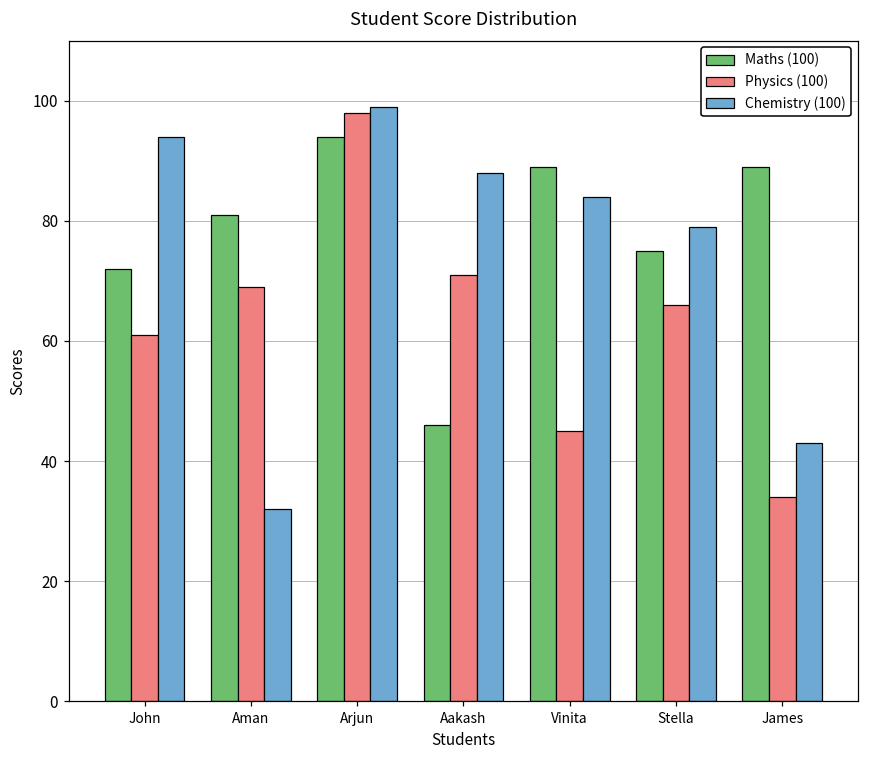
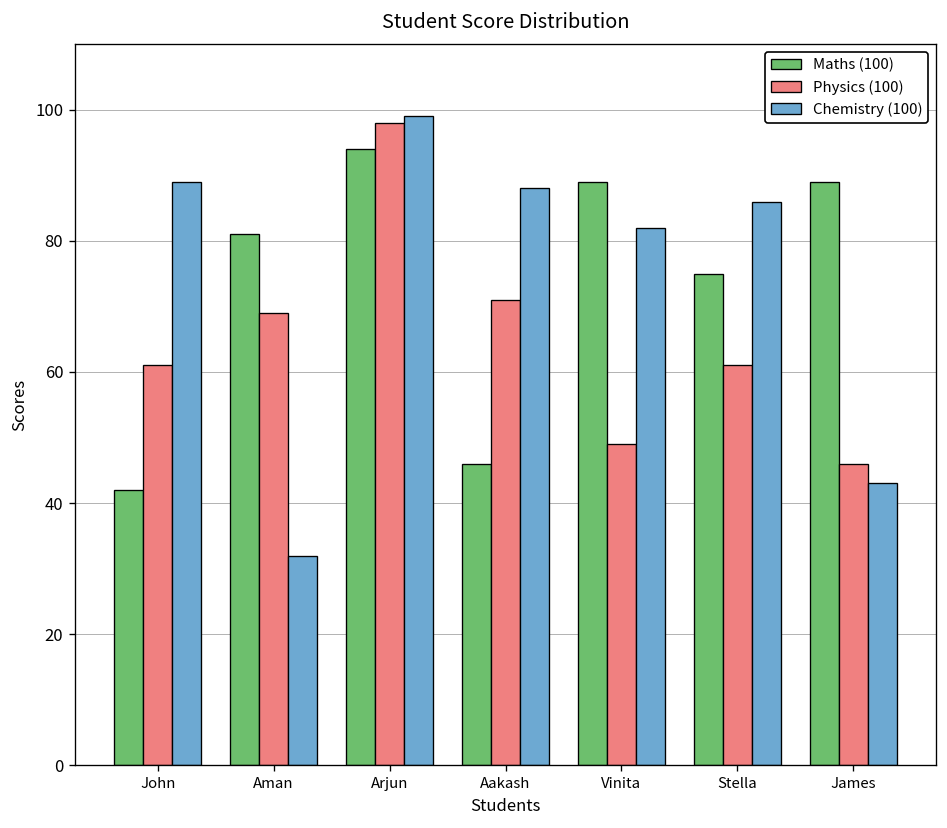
Maths (100), John: 72 -> 42
Chemistry (100), John: 94 -> 89
Physics (100), Vinita: 45 -> 49
Chemistry (100), Vinita: 84 -> 82
Physics (100), Stella: 66 -> 61
Chemistry (100), Stella: 79 -> 86
Physics (100), James: 34 -> 46
